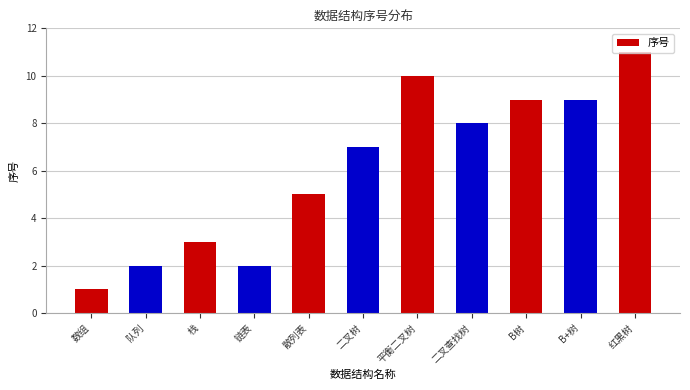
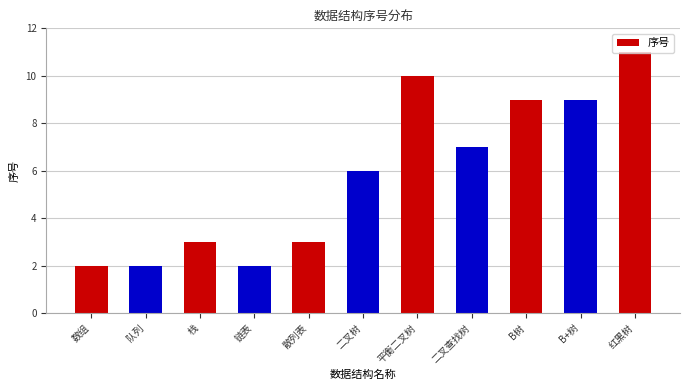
数组: 1 -> 2
散列表: 5 -> 3
二叉树: 7 -> 6
二叉查找树: 8 -> 7
